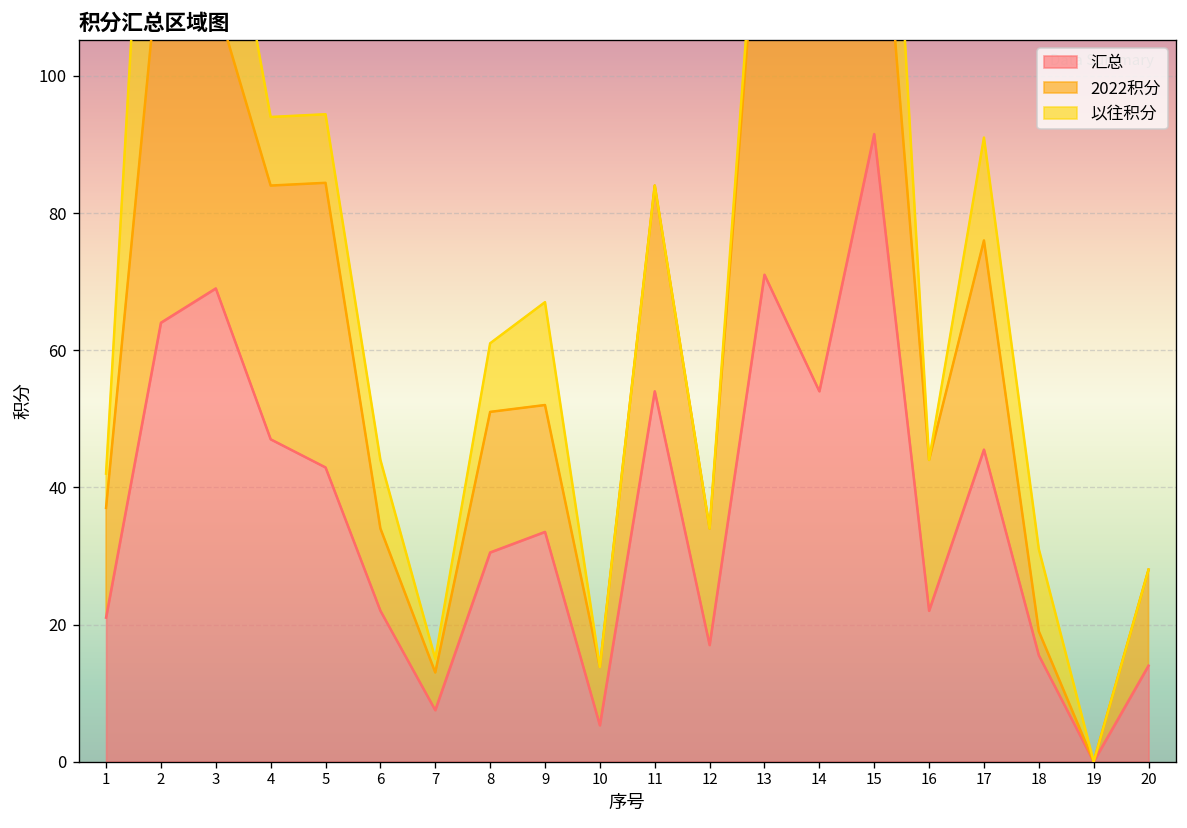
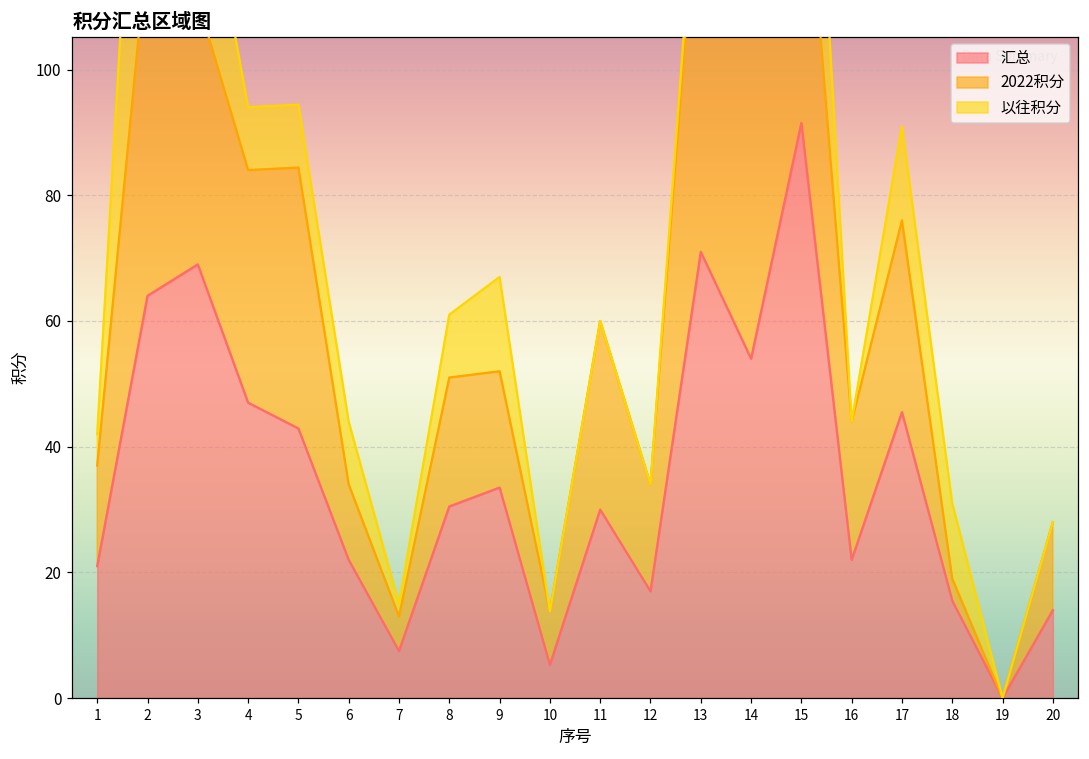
汇总, 11: 54 -> 30
